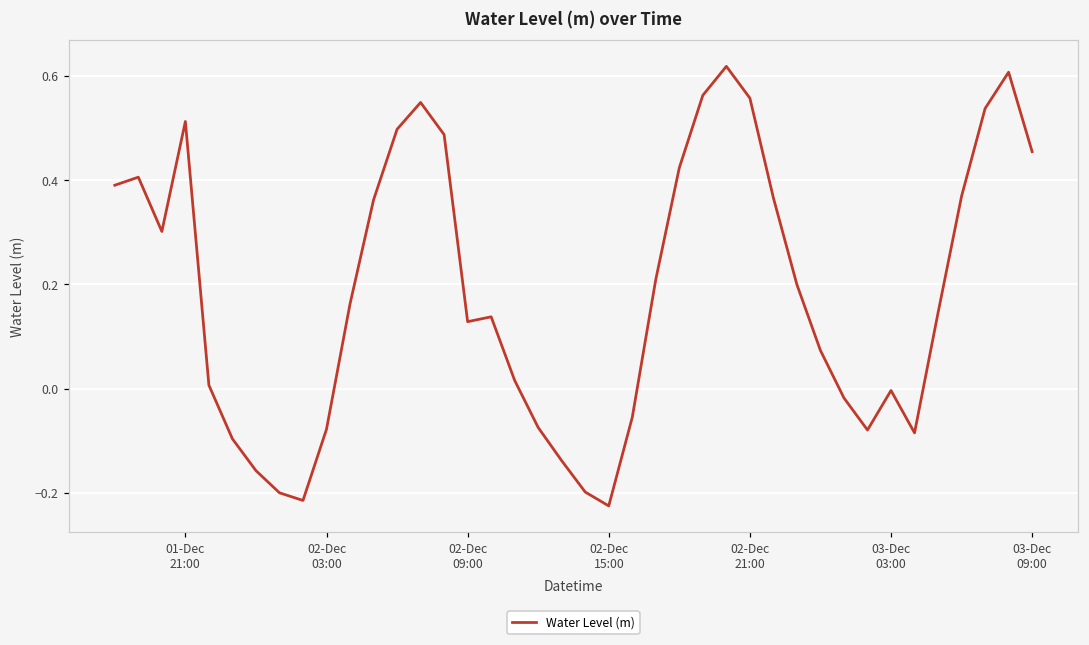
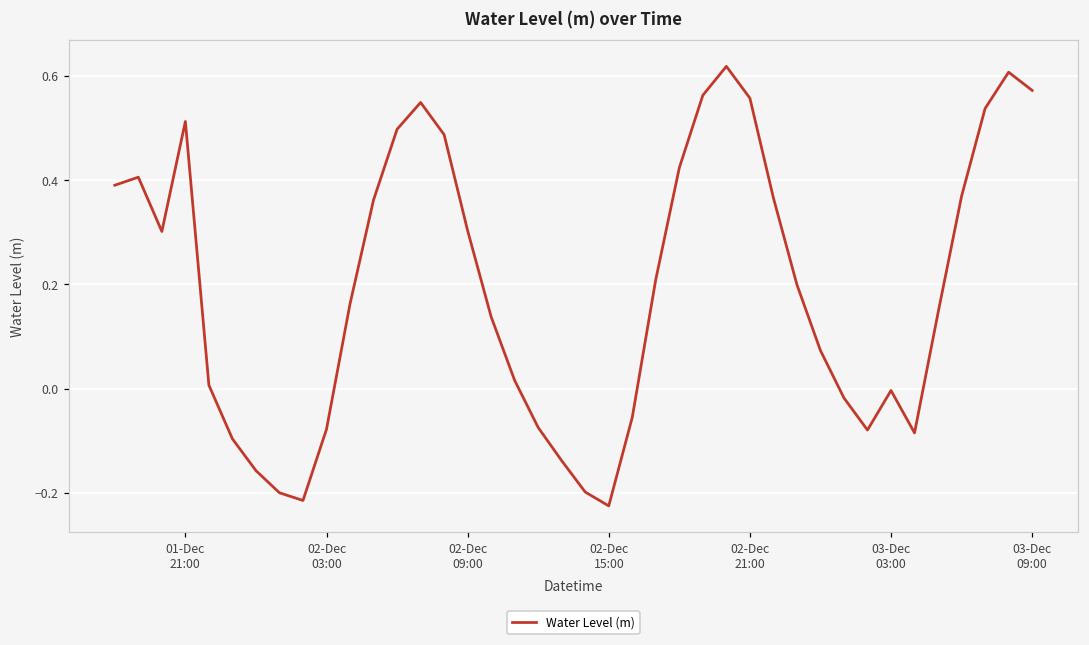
02-Dec 09:00: 0.13 -> 0.30
03-Dec 09:00: 0.45 -> 0.57
